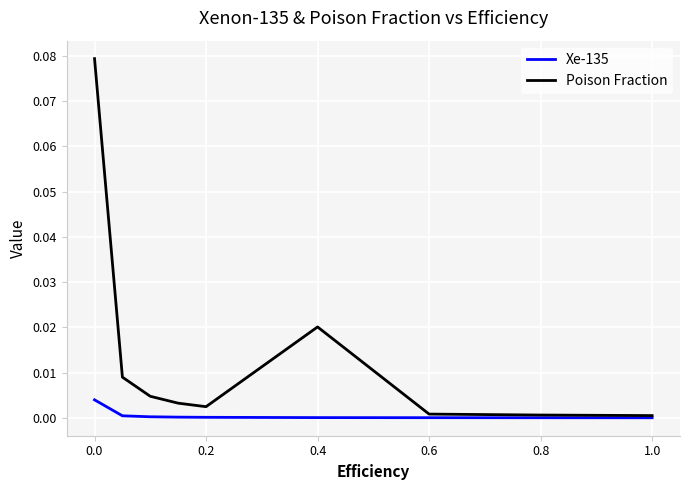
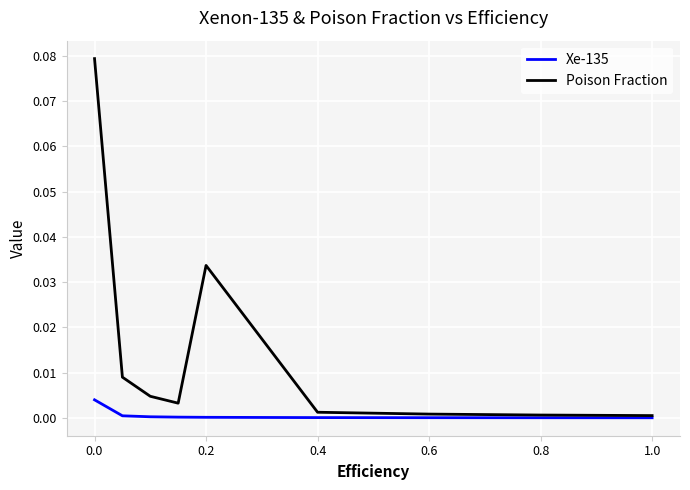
Poison Fraction, 0.2: 0.002 -> 0.034
Poison Fraction, 0.4: 0.020 -> 0.001
